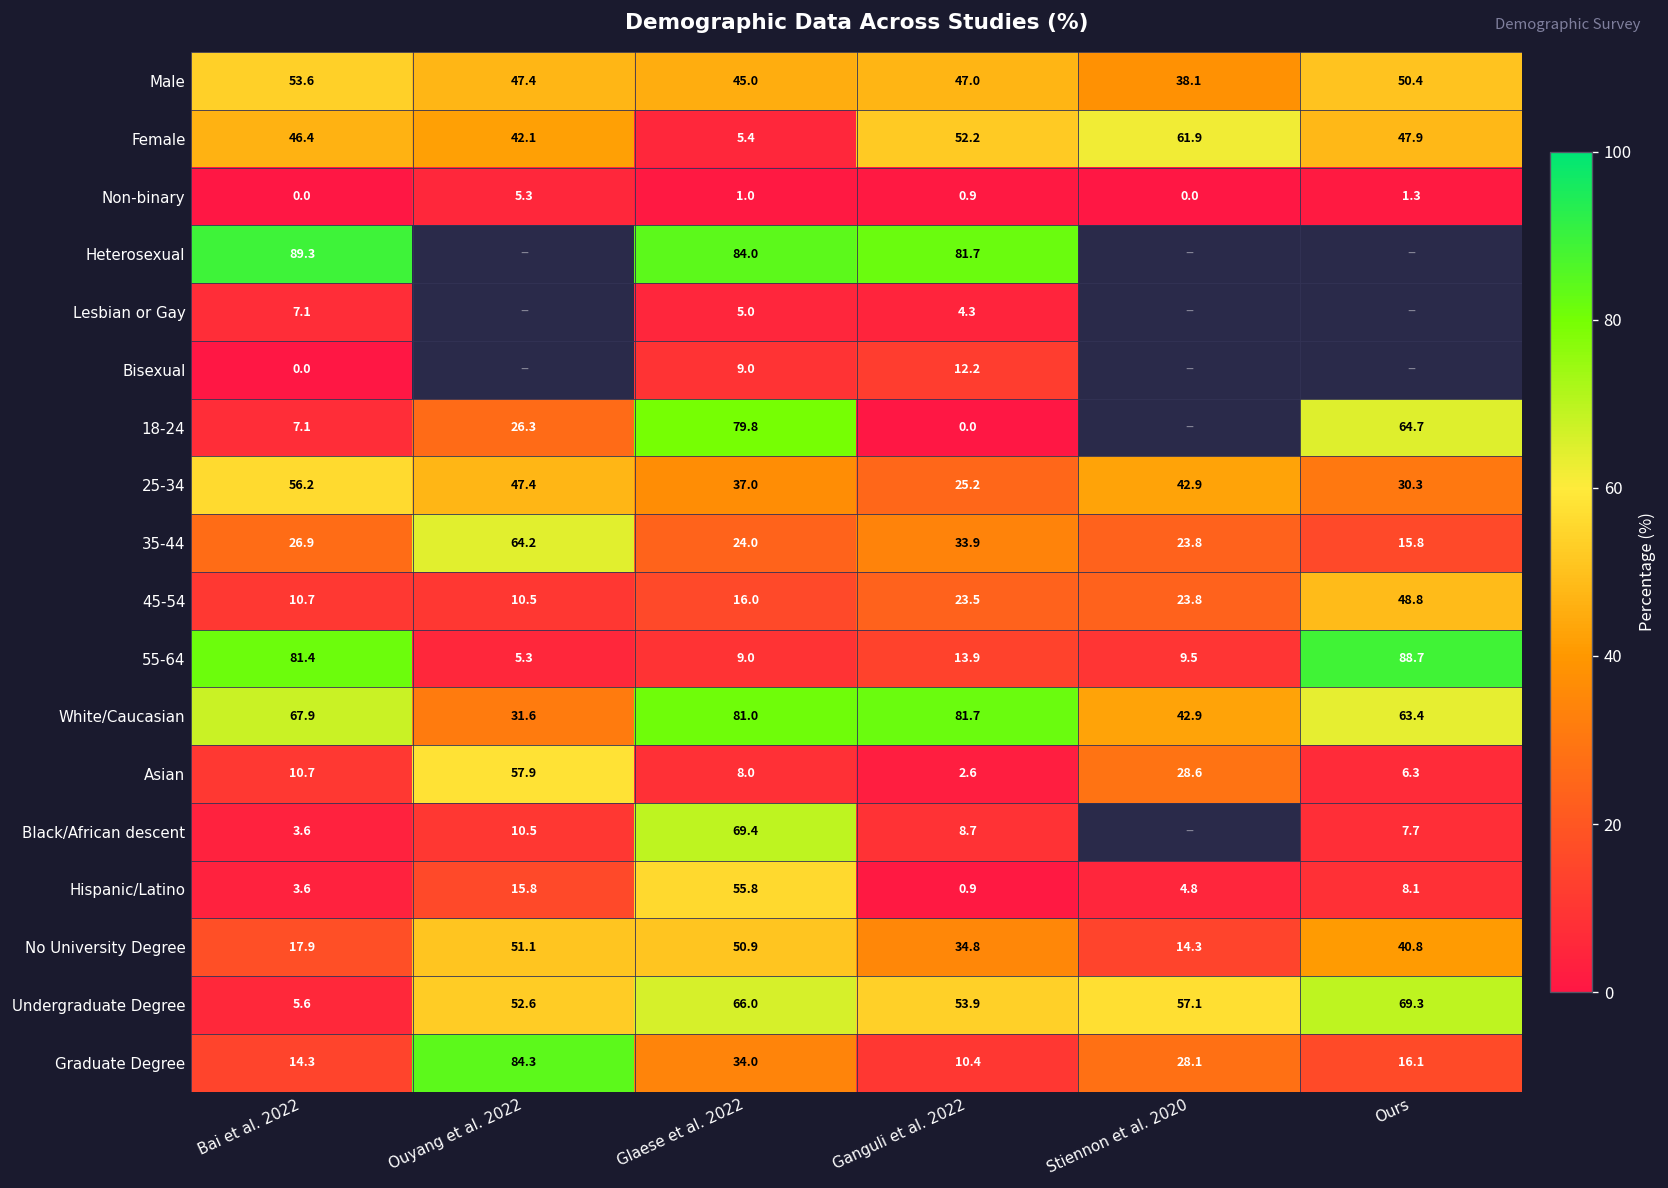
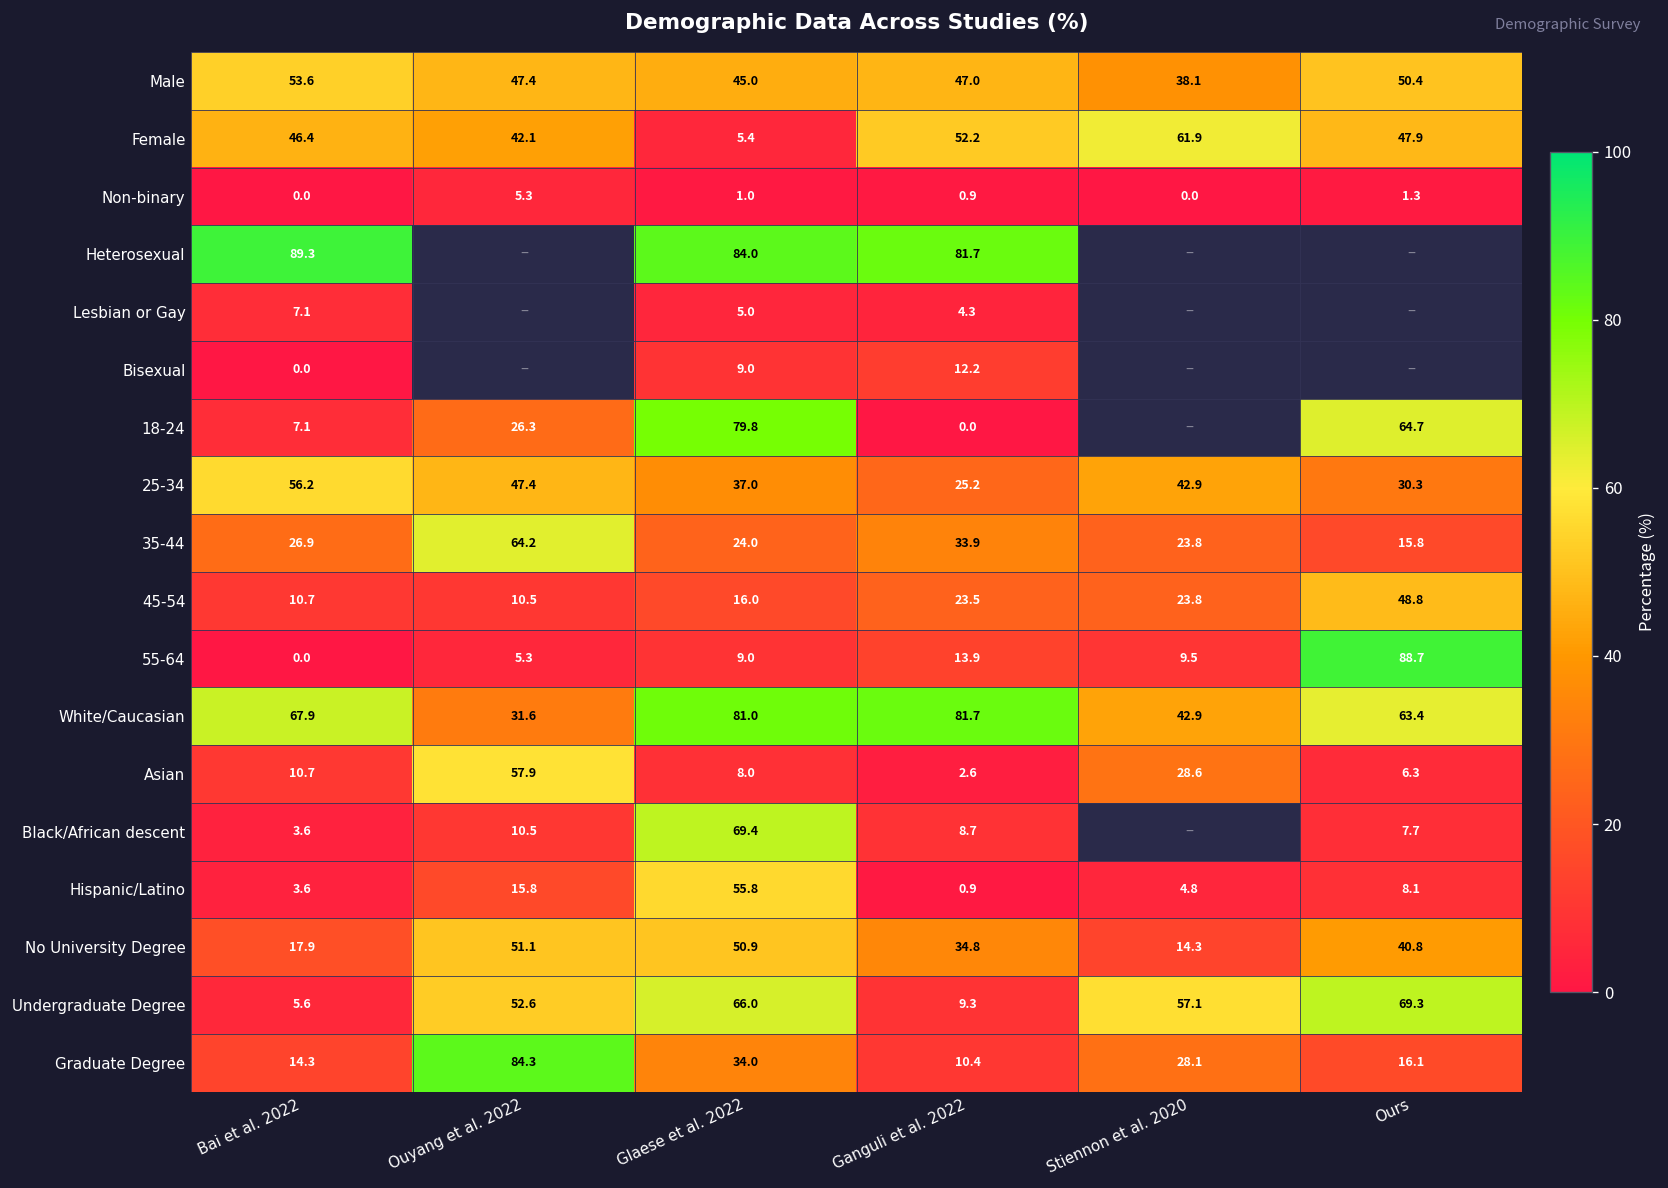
55-64, Bai et al. 2022: 81.4 -> 0.0
Undergraduate Degree, Ganguli et al. 2022: 53.9 -> 9.3
